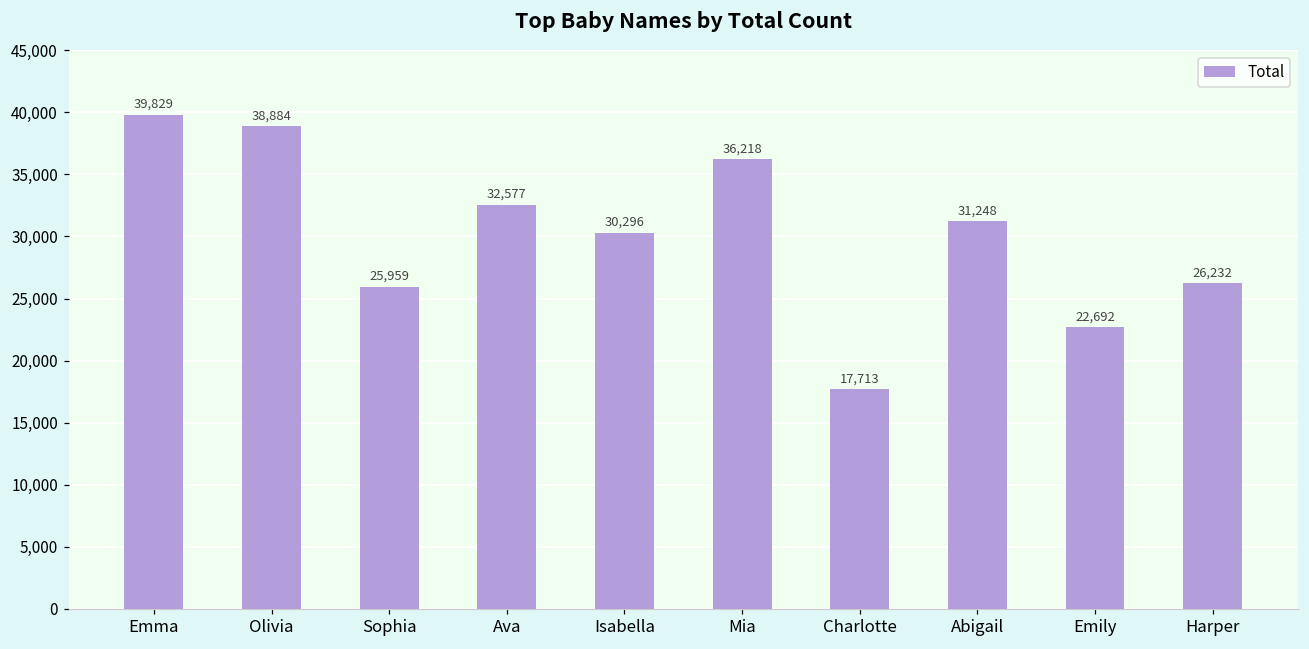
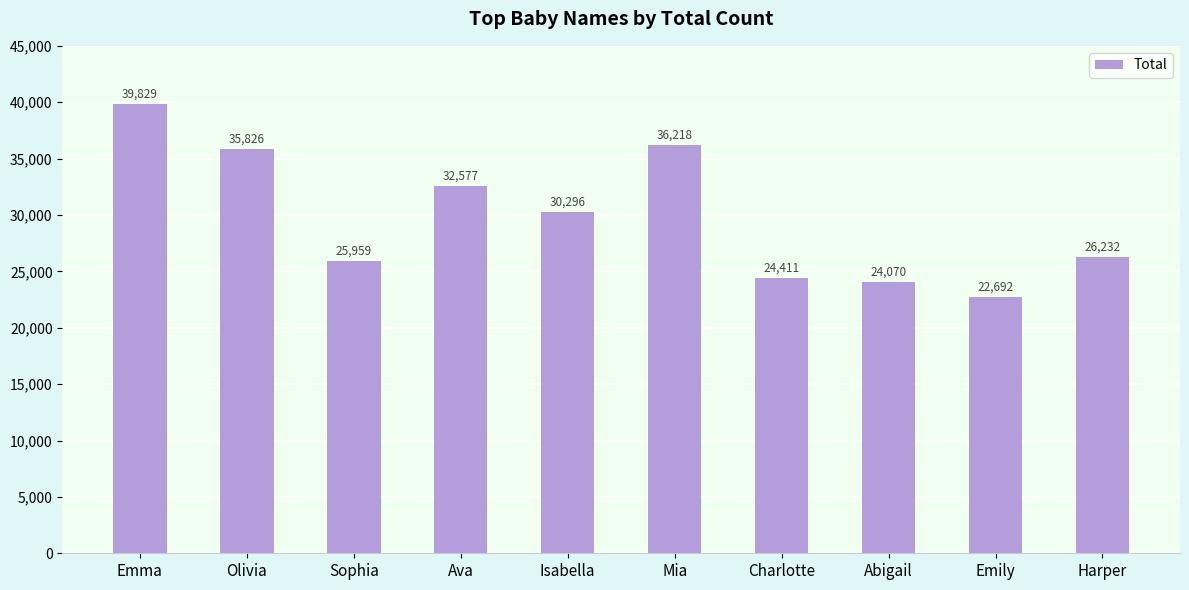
Olivia: 38,884 -> 35,826
Charlotte: 17,713 -> 24,411
Abigail: 31,248 -> 24,070
